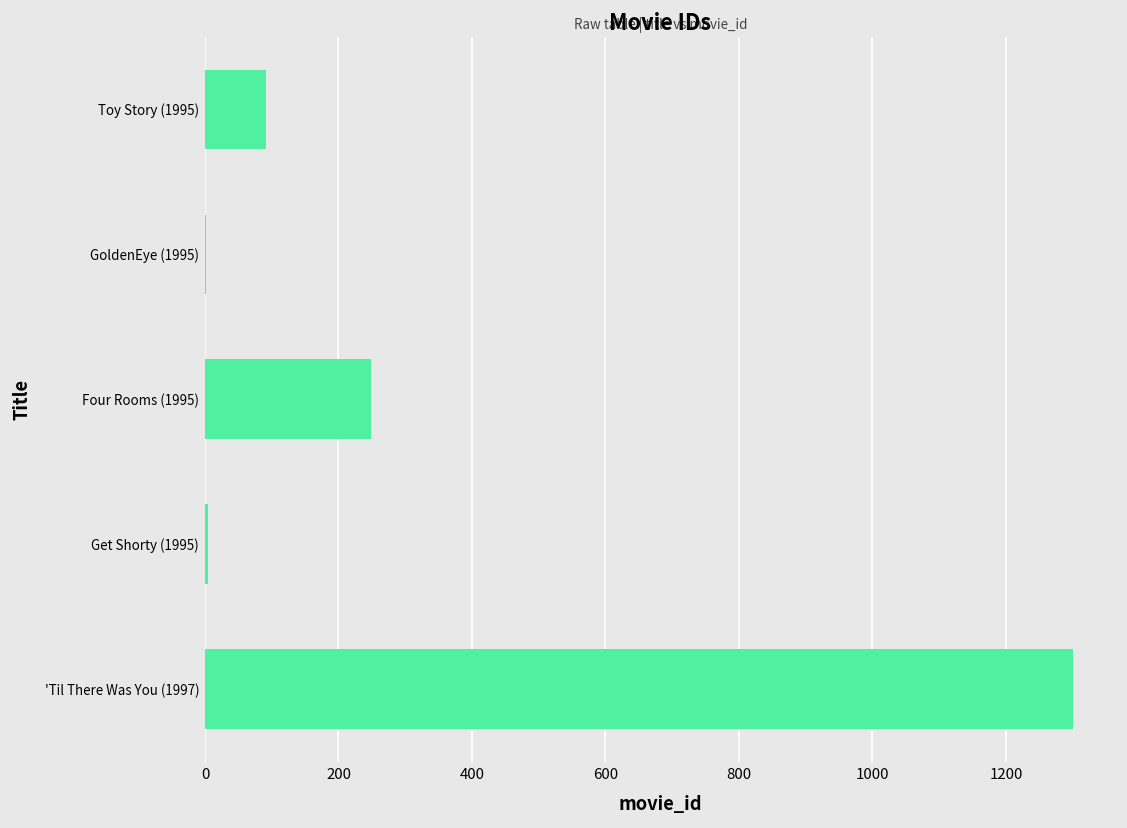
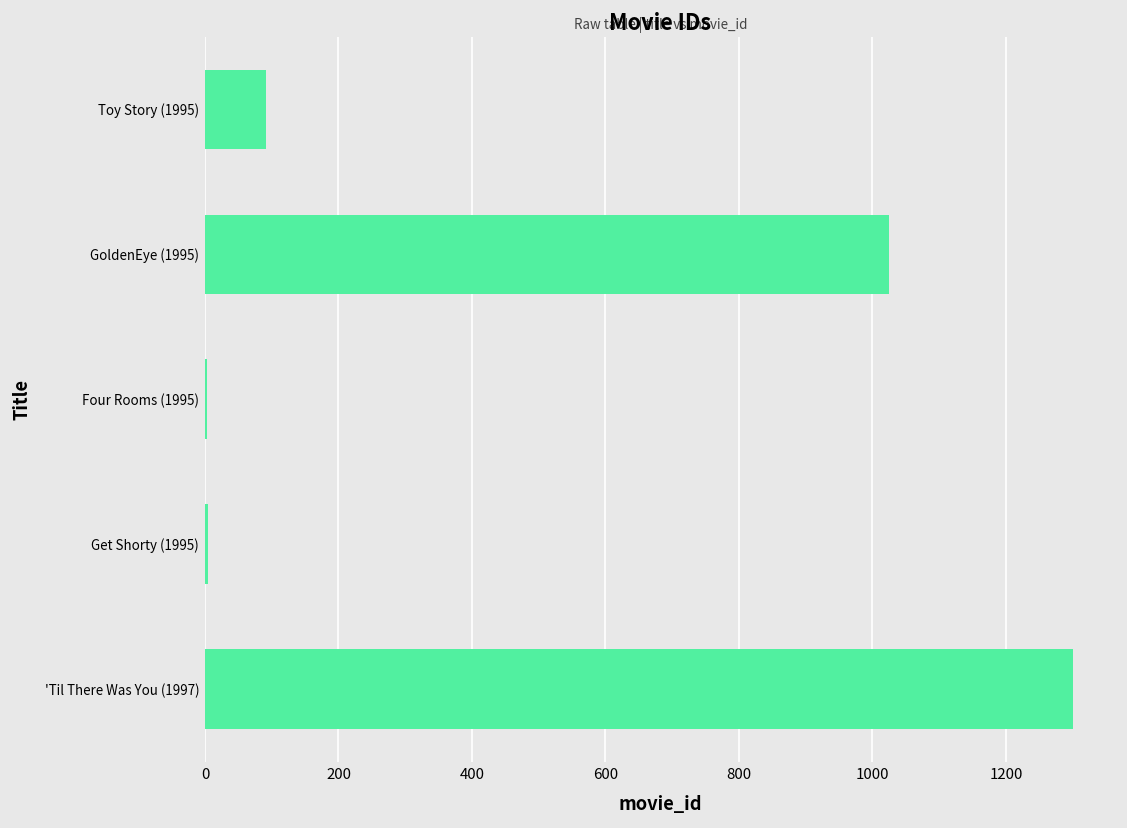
GoldenEye (1995): 0 -> 1030
Four Rooms (1995): 250 -> 0
